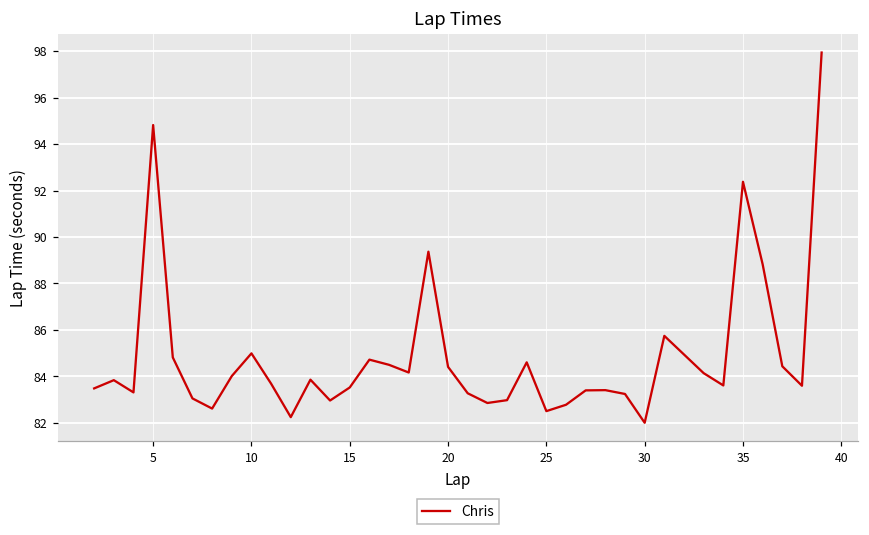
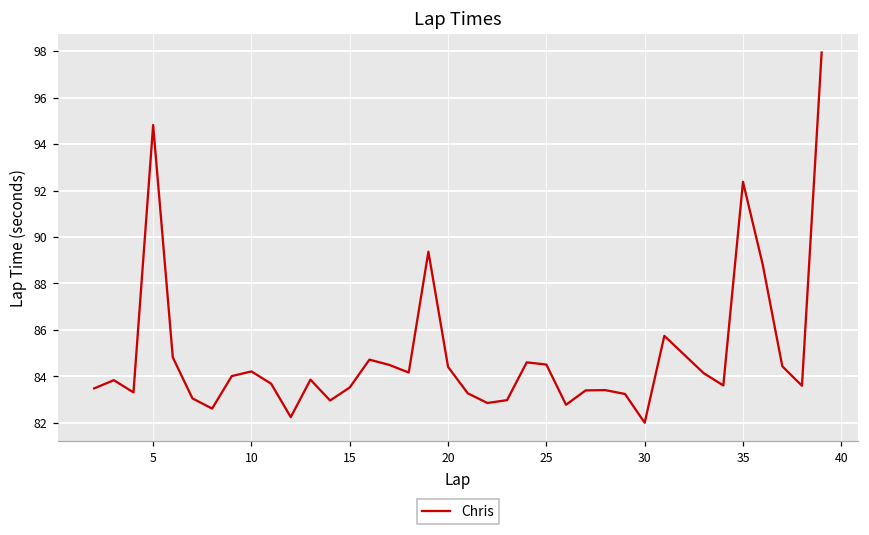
10: 85.0 -> 84.2
25: 82.5 -> 84.5
